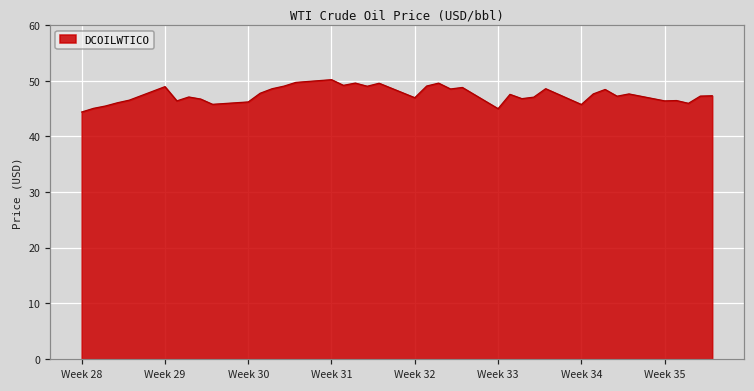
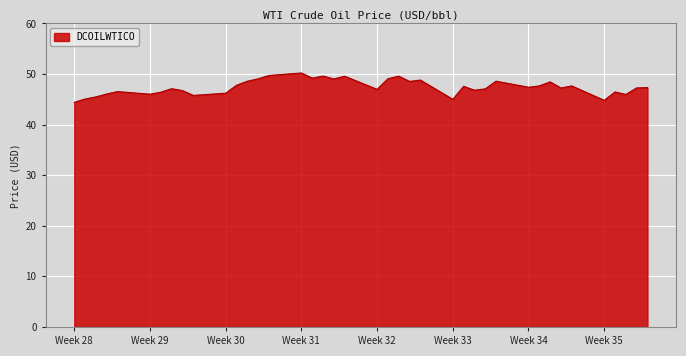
Week 29: 49 -> 46
Week 34: 46 -> 47
Week 35: 46 -> 45
